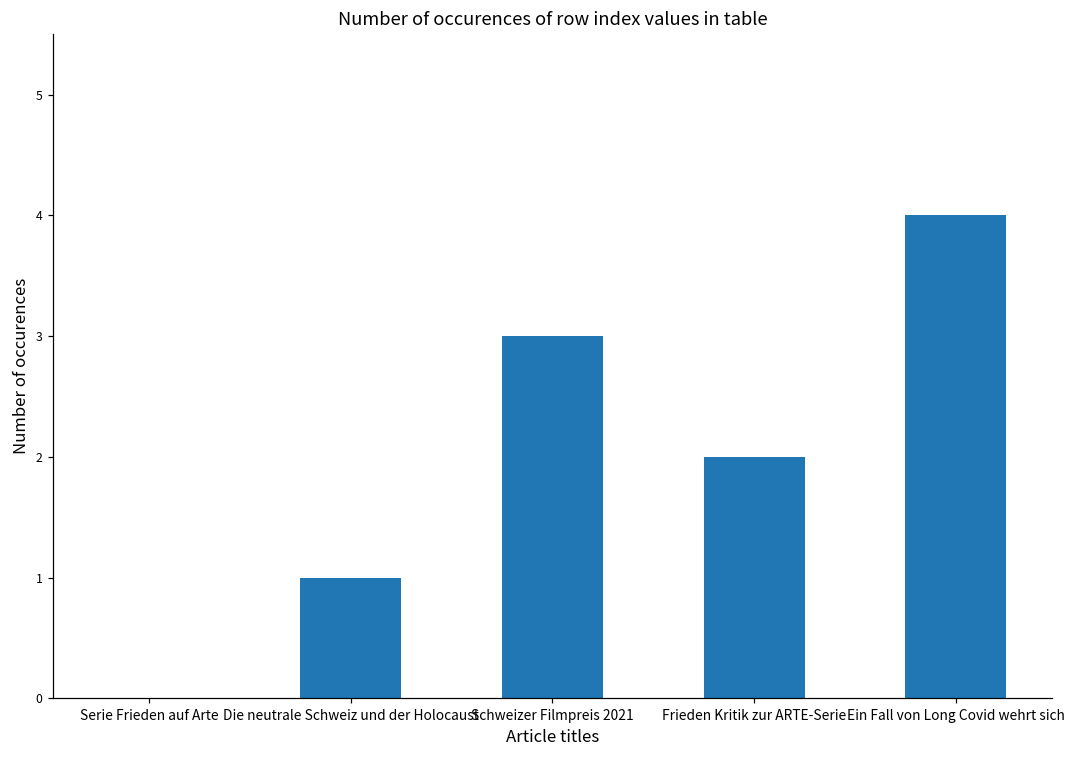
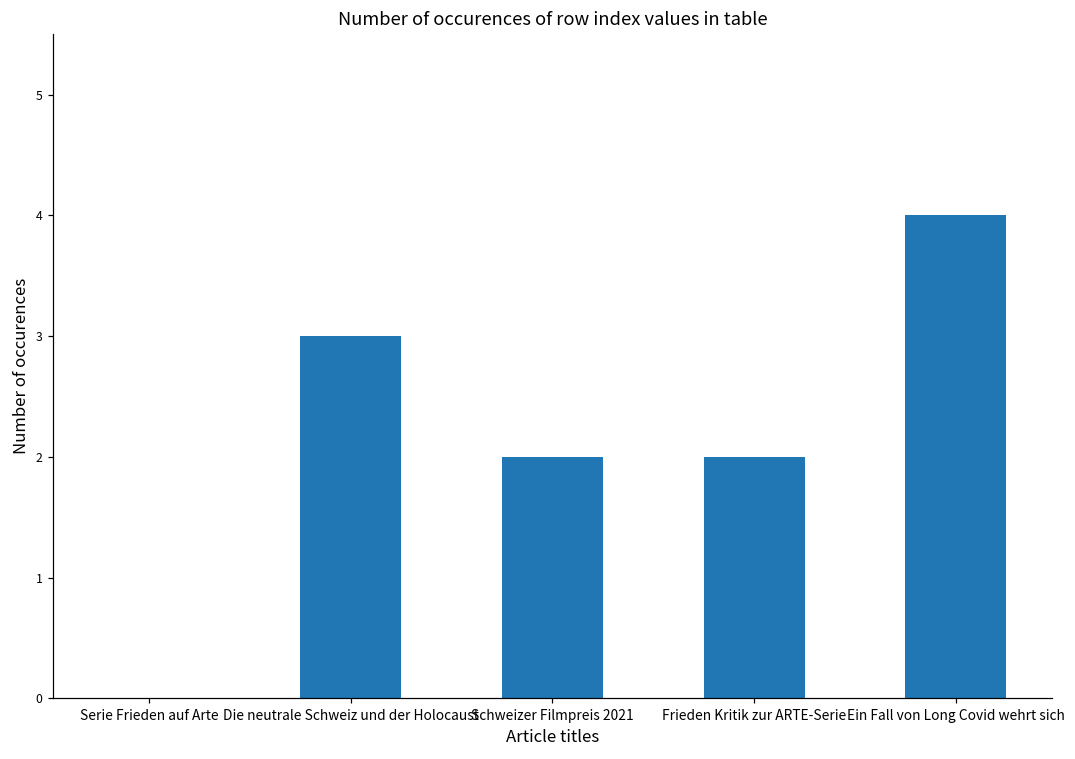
Die neutrale Schweiz und der Holocaust: 1 -> 3
Schweizer Filmpreis 2021: 3 -> 2
